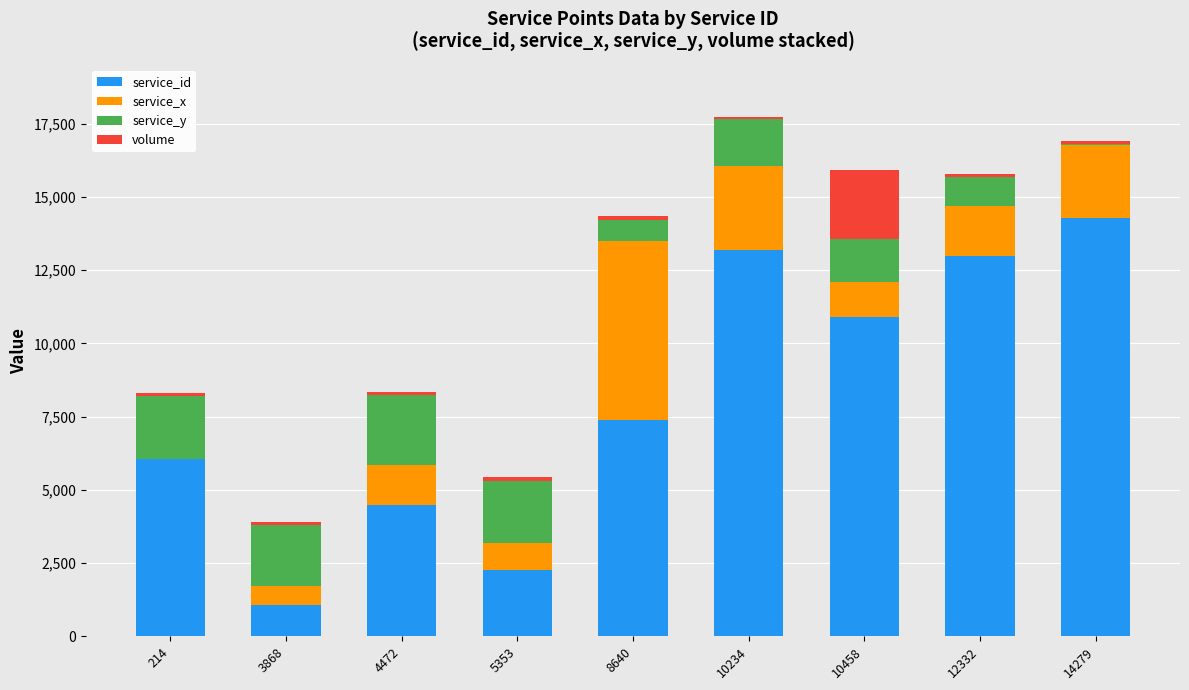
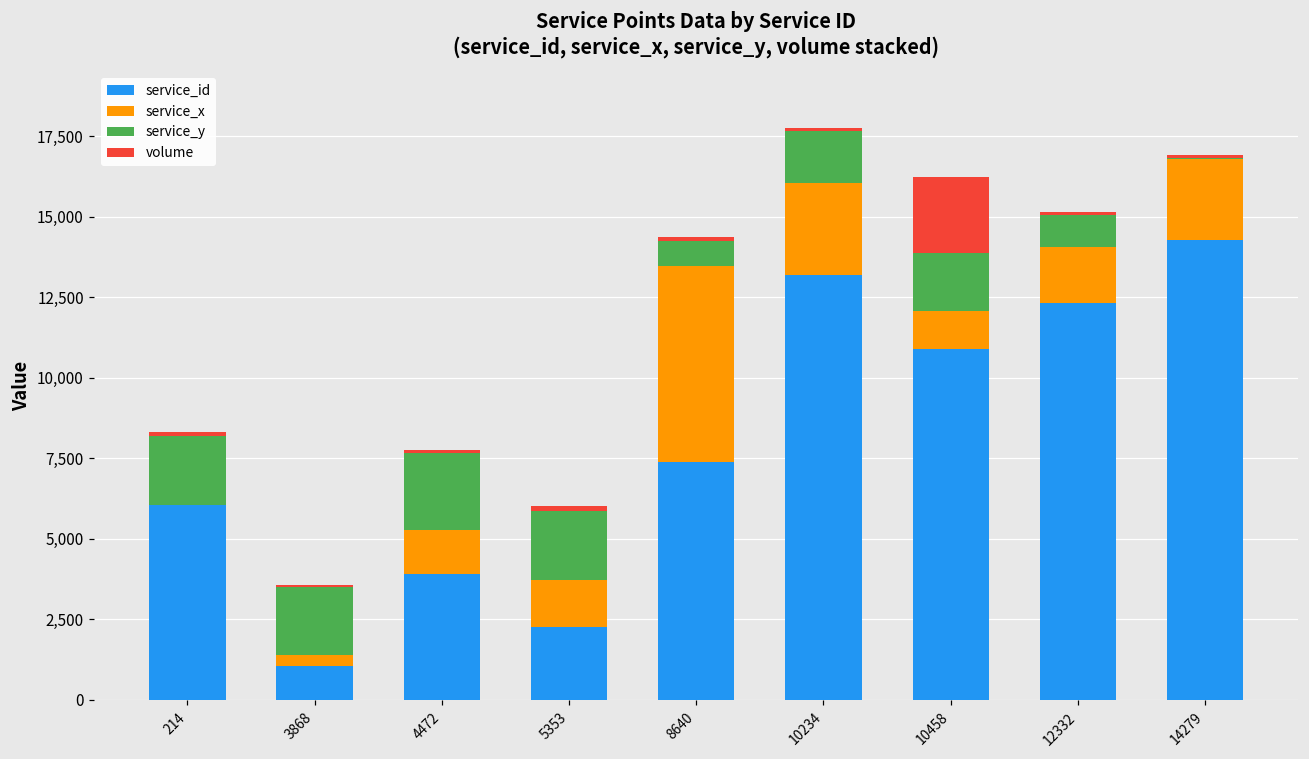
service_x, 3868: 700 -> 300
service_id, 4472: 4,500 -> 3,900
service_x, 5353: 900 -> 1,500
service_y, 10458: 1,500 -> 1,800
service_id, 12332: 13,000 -> 12,300
